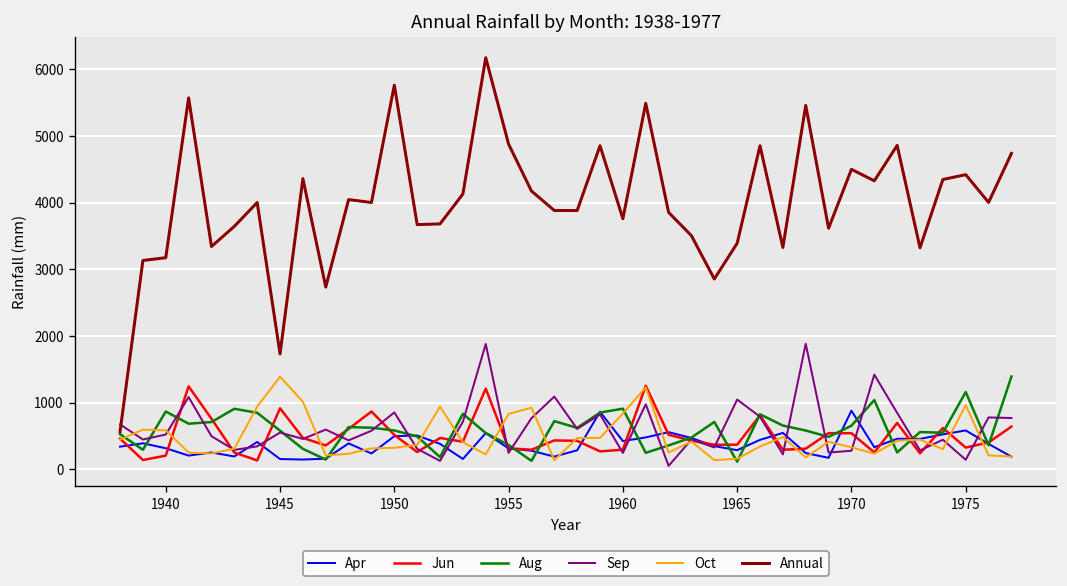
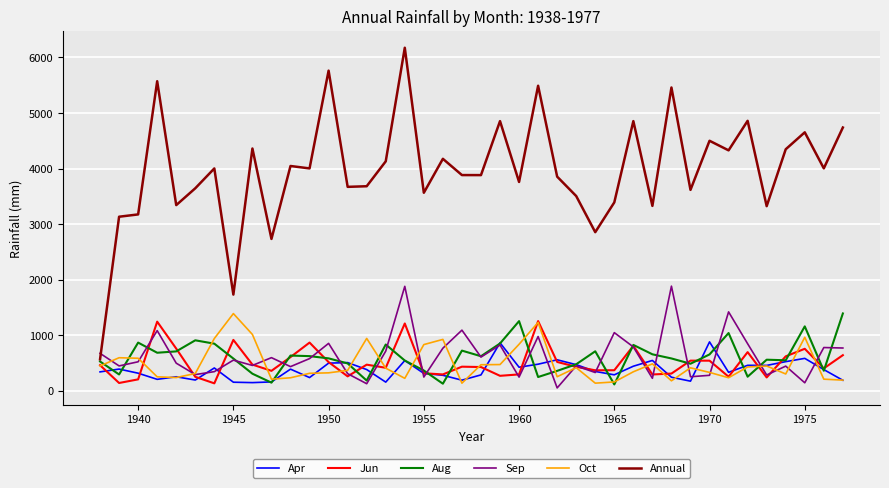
Annual, 1955: 4900 -> 3600
Aug, 1960: 900 -> 1300
Jun, 1975: 300 -> 800
Annual, 1975: 4400 -> 4700
